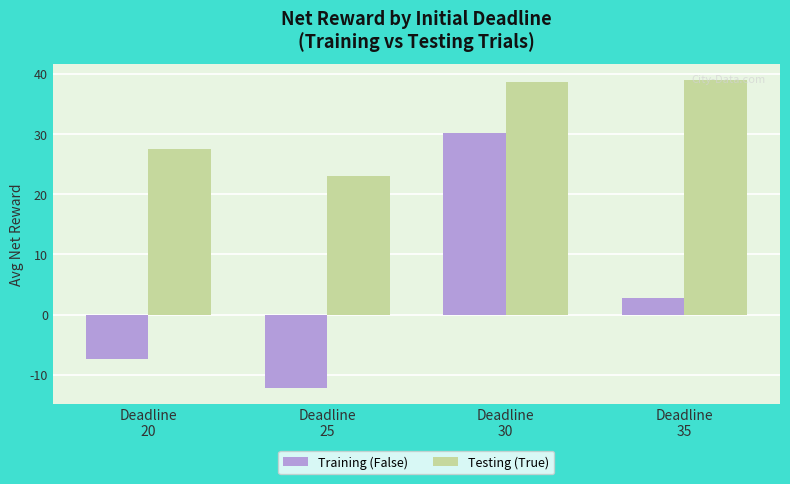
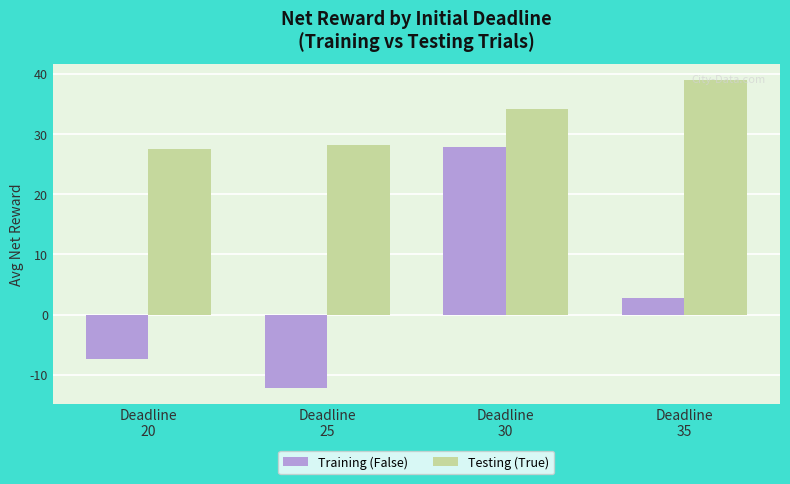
Testing (True), Deadline 25: 23 -> 28
Training (False), Deadline 30: 30 -> 28
Testing (True), Deadline 30: 39 -> 34
